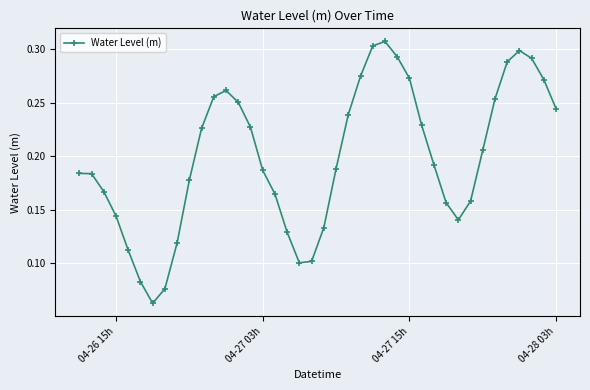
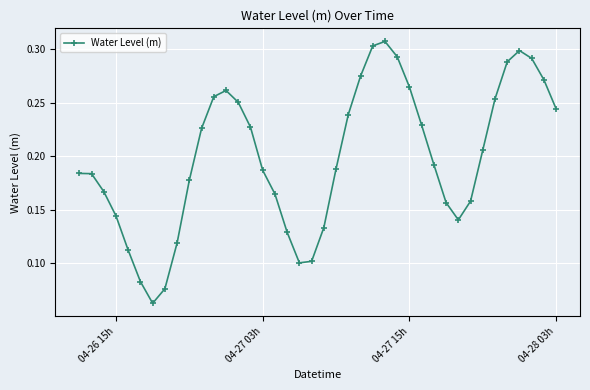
04-27 15h: 0.273 -> 0.265
